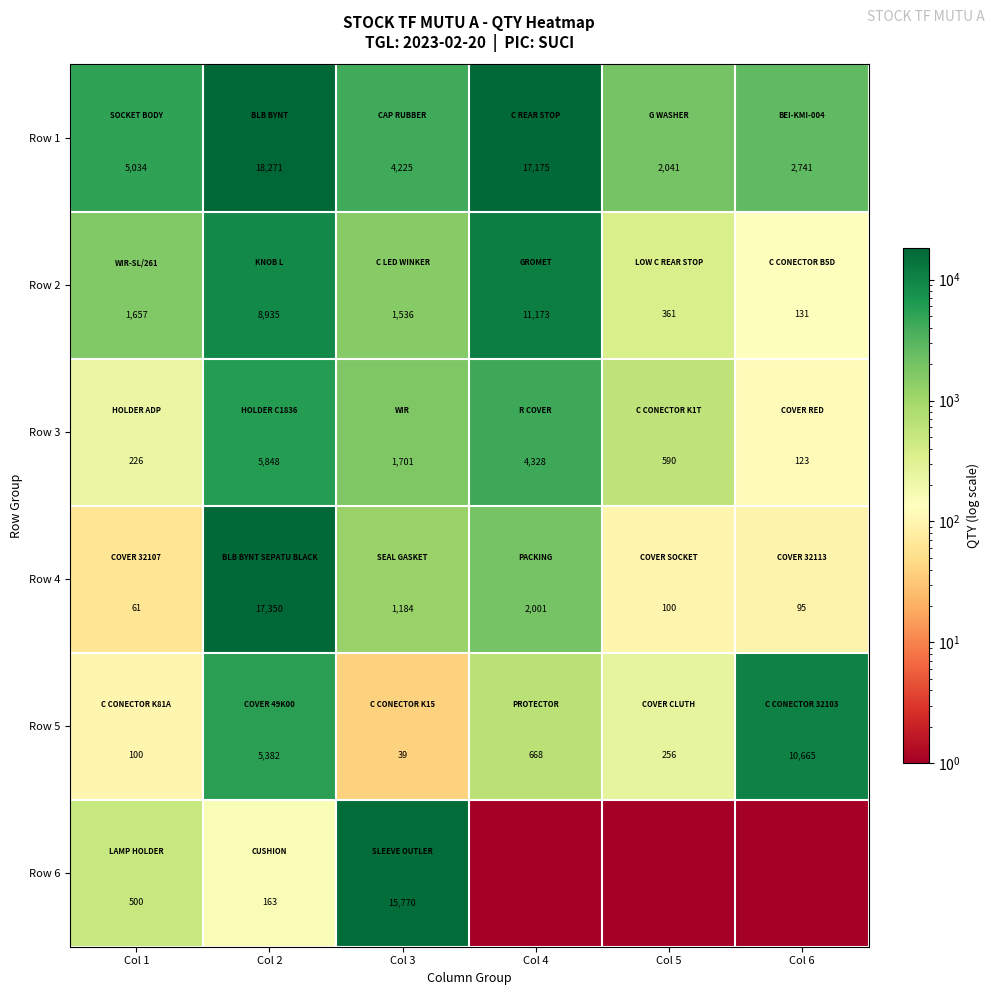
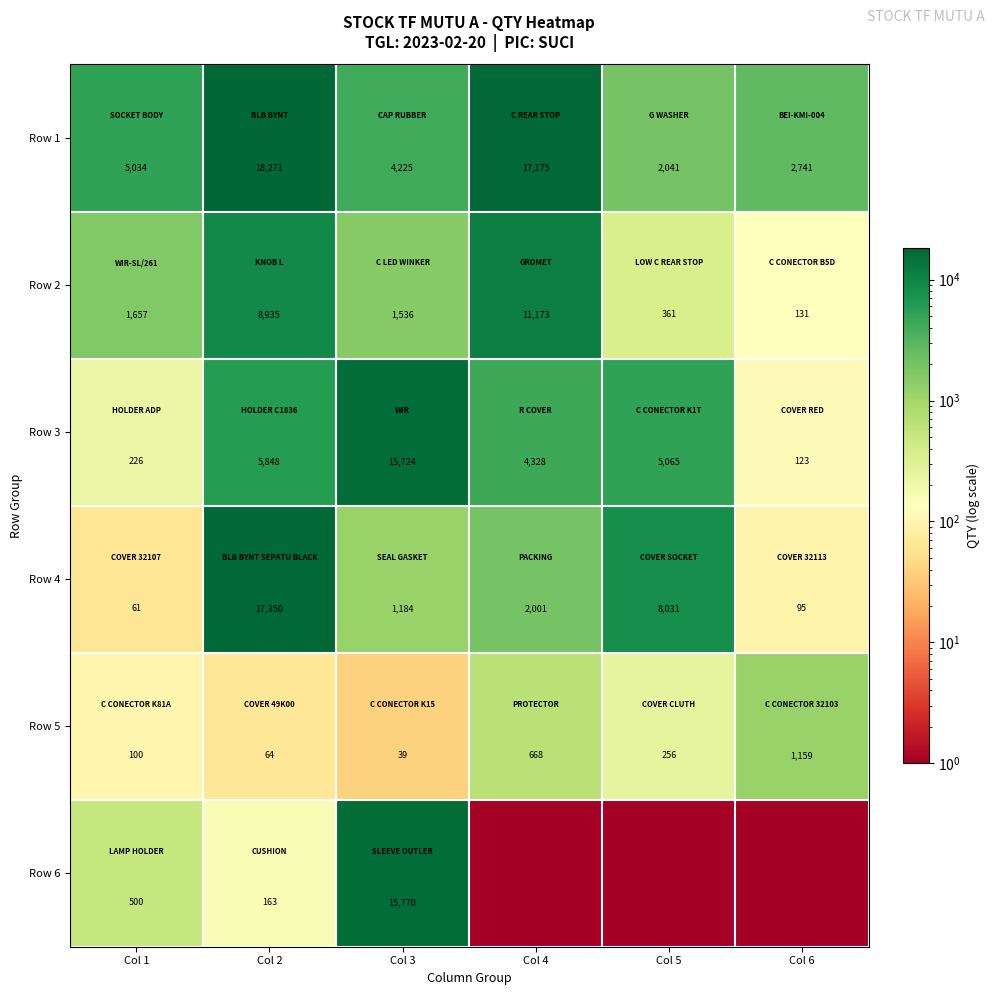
Row 3, Col 3: 1,701 -> 15,724
Row 3, Col 5: 590 -> 5,065
Row 4, Col 5: 100 -> 8,031
Row 5, Col 2: 5,382 -> 64
Row 5, Col 6: 10,665 -> 1,159
